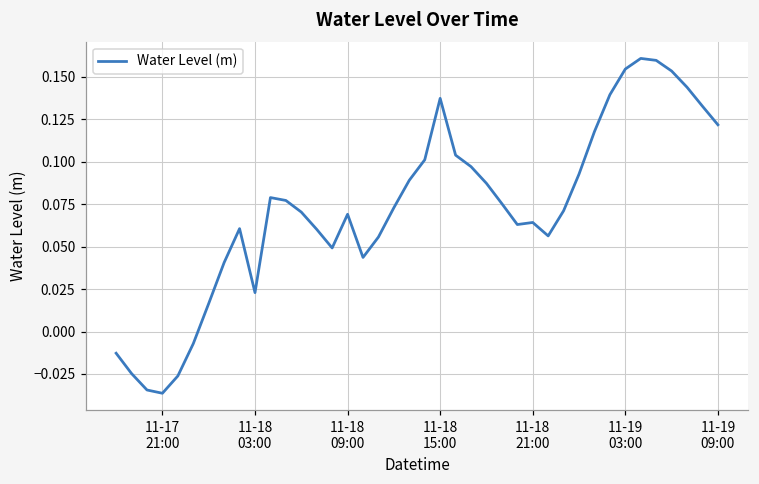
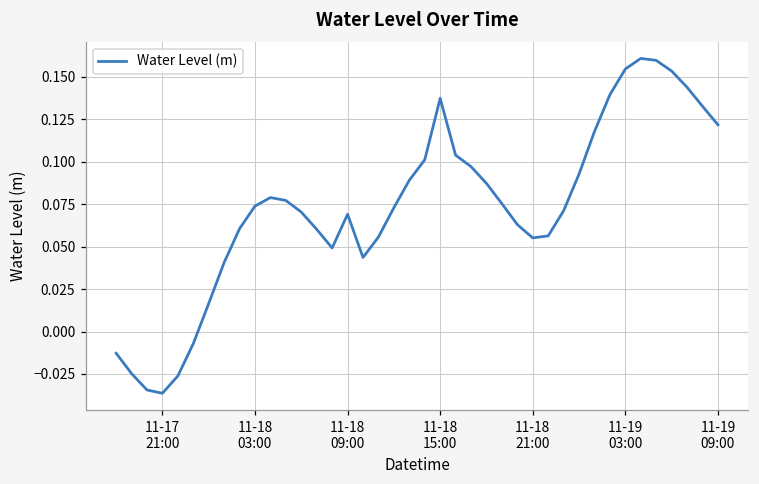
11-18 03:00: 0.023 -> 0.074
11-18 21:00: 0.064 -> 0.055
